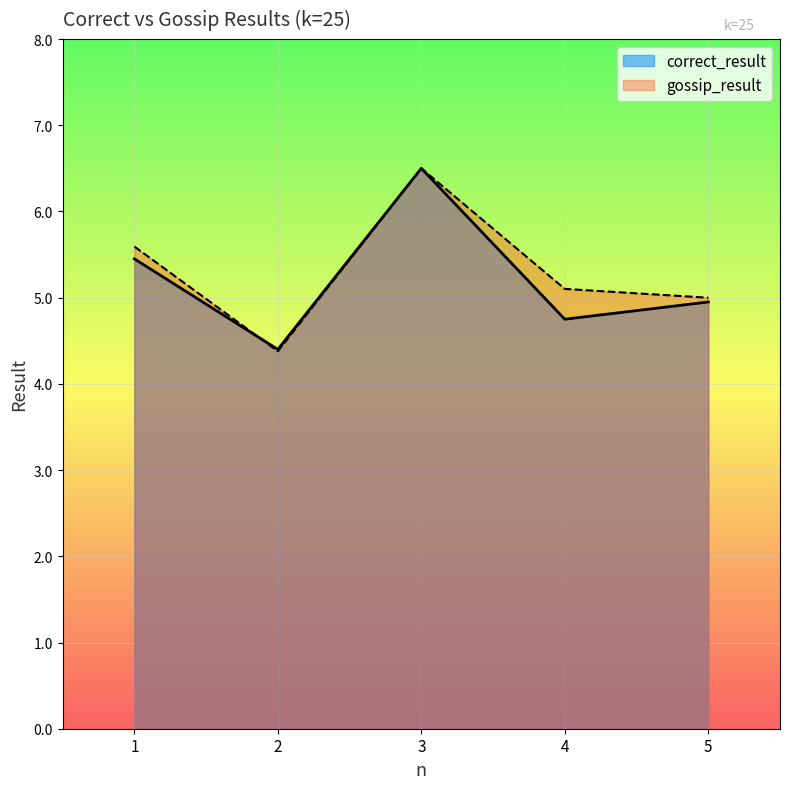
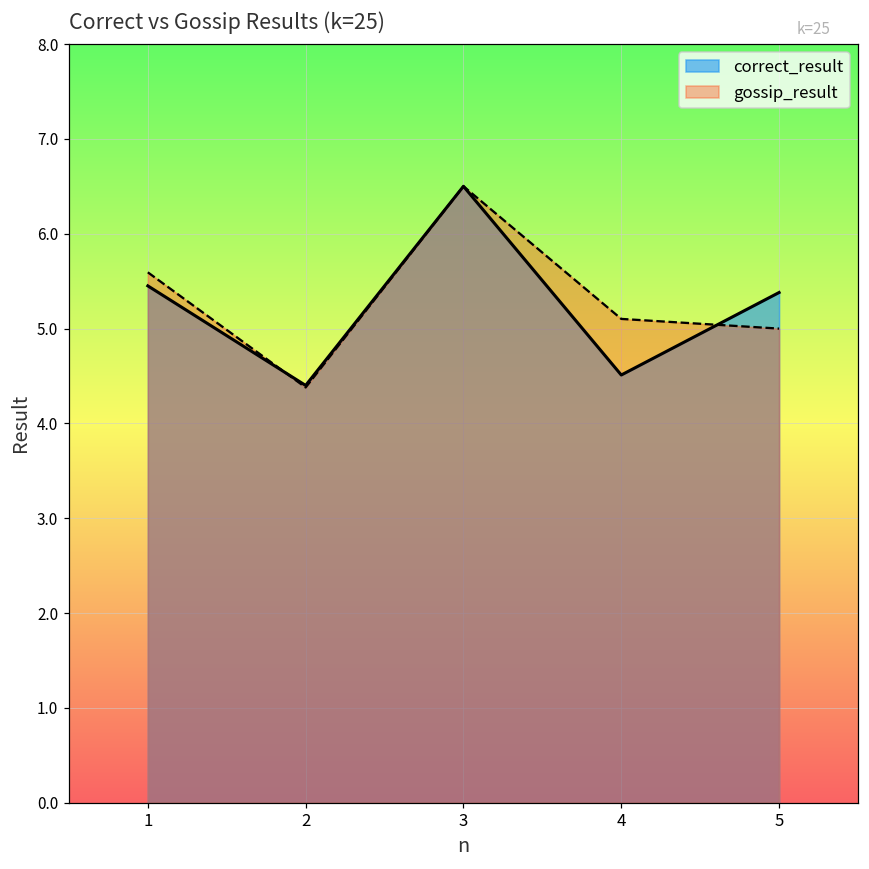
correct_result, 4: 4.8 -> 4.5
correct_result, 5: 5.0 -> 5.4
